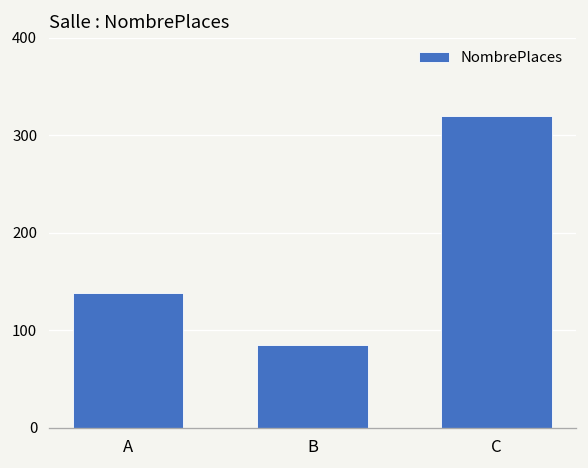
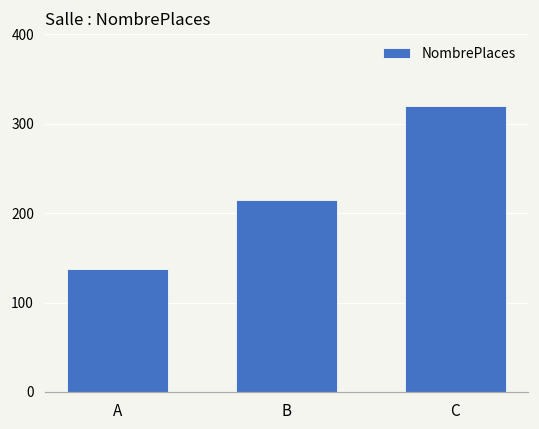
B: 90 -> 220
